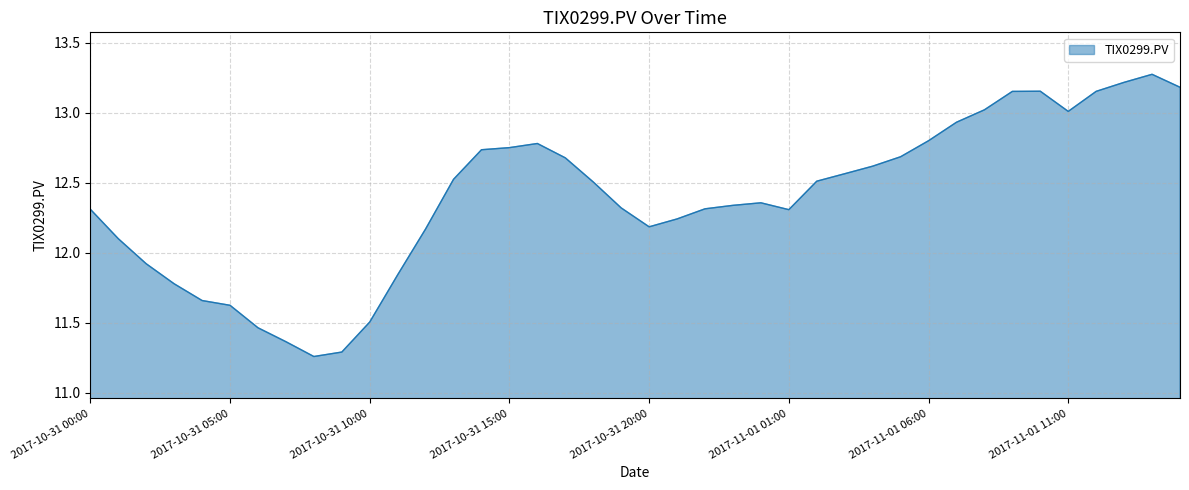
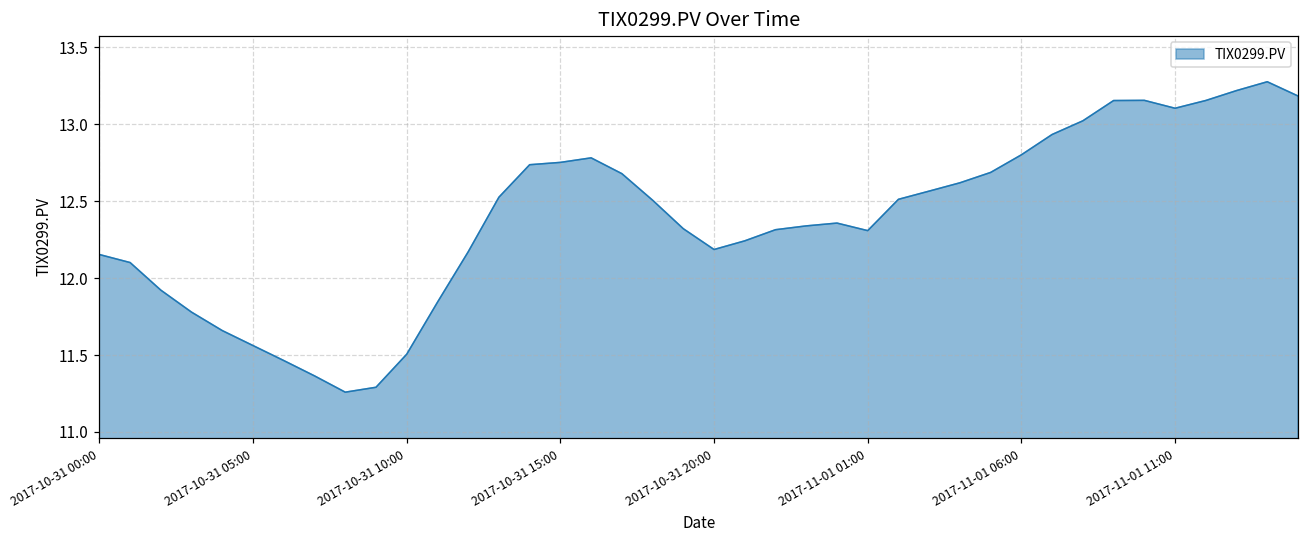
2017-10-31 00:00: 12.31 -> 12.15
2017-10-31 05:00: 11.62 -> 11.56
2017-11-01 11:00: 13.01 -> 13.10
